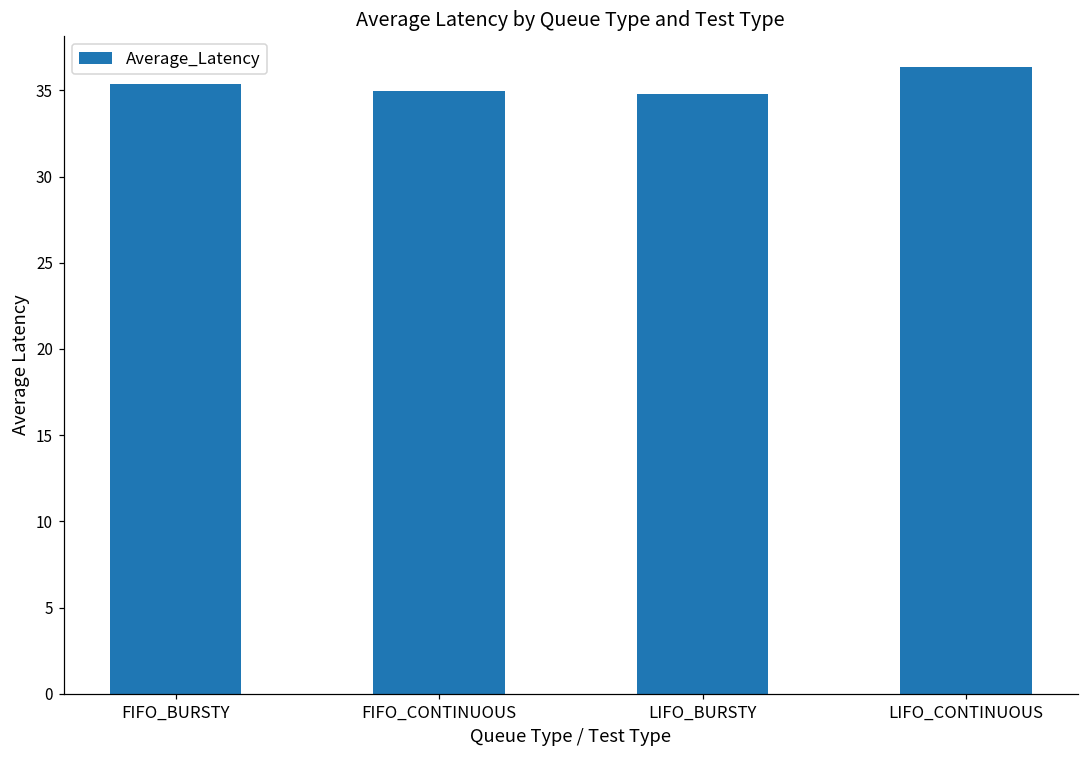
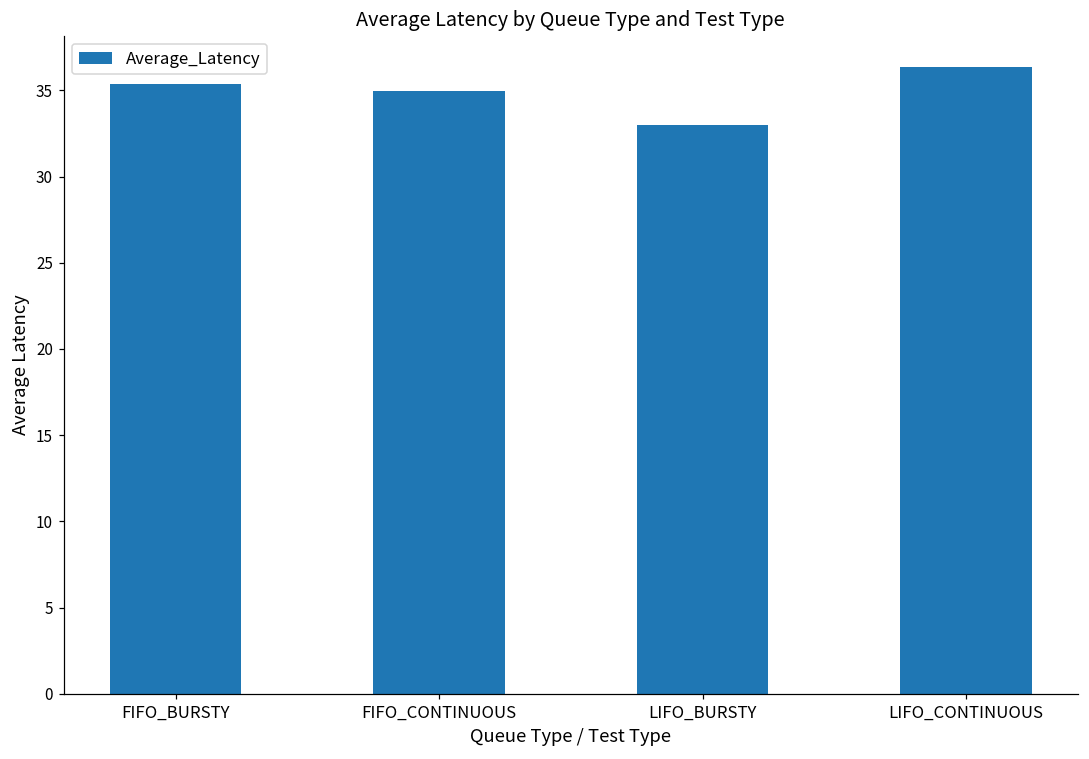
LIFO_BURSTY: 34.8 -> 33.0
